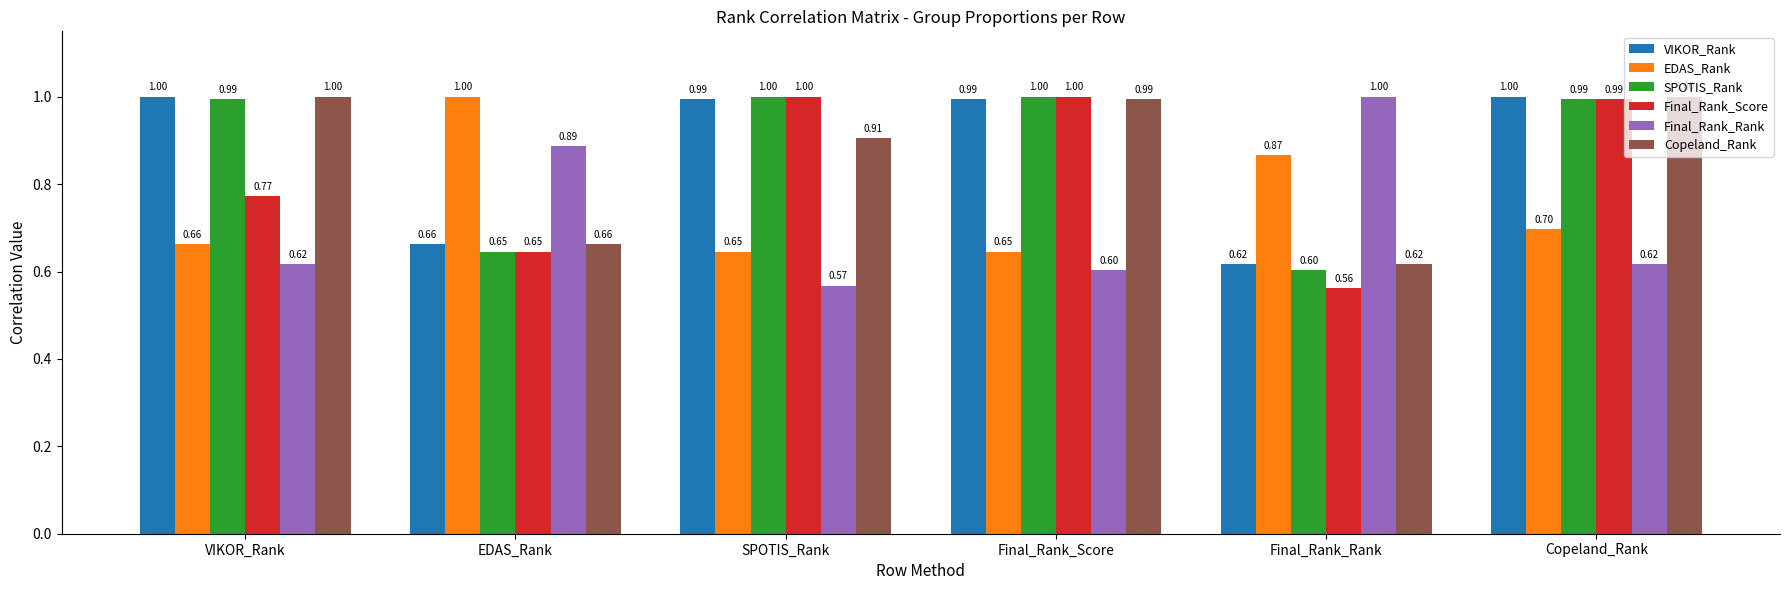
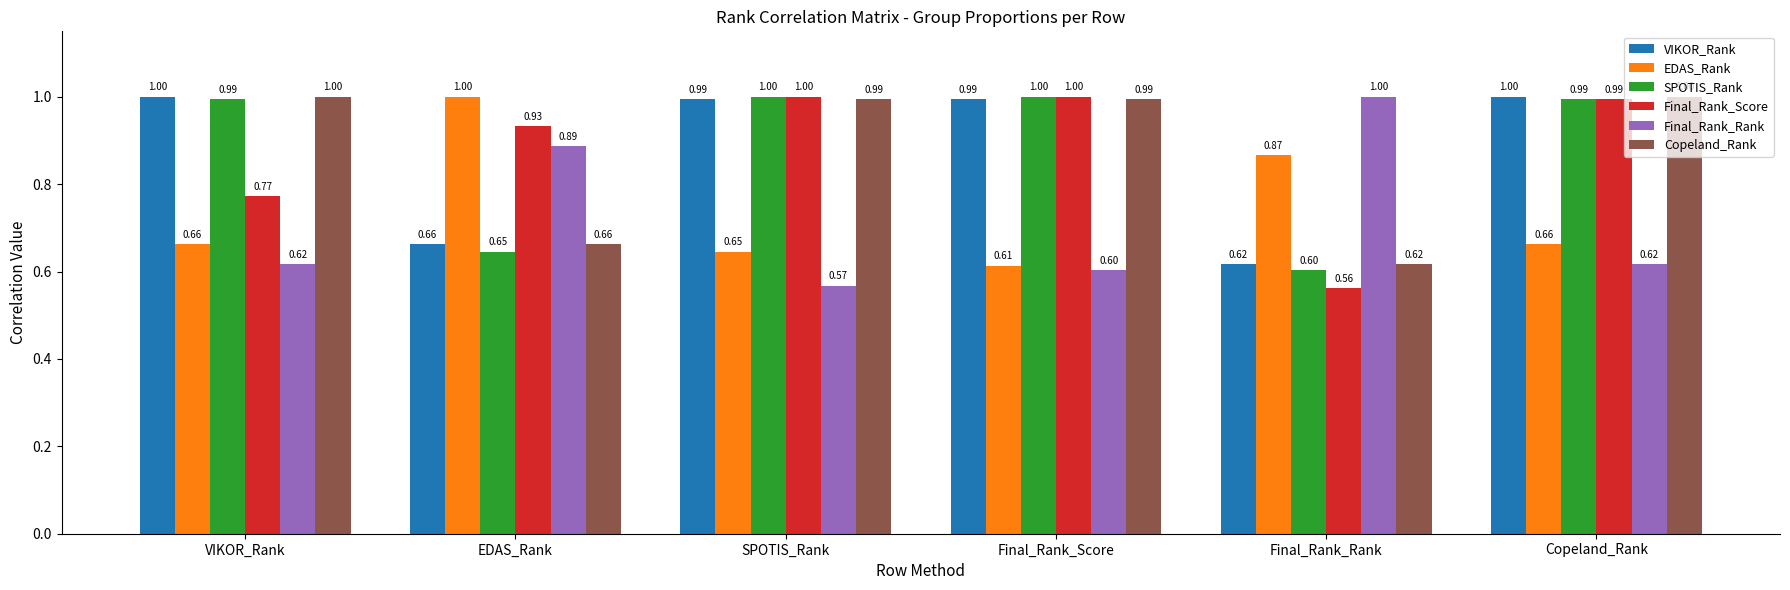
Final_Rank_Score, EDAS_Rank: 0.65 -> 0.93
Copeland_Rank, SPOTIS_Rank: 0.91 -> 0.99
EDAS_Rank, Final_Rank_Score: 0.65 -> 0.61
EDAS_Rank, Copeland_Rank: 0.70 -> 0.66
